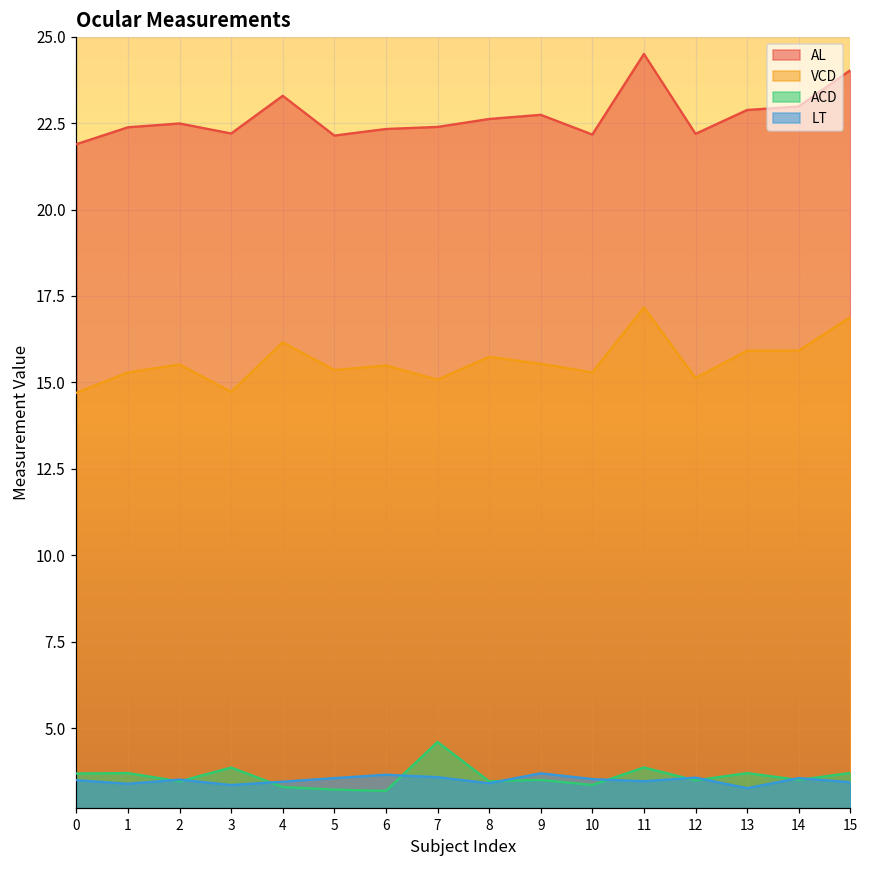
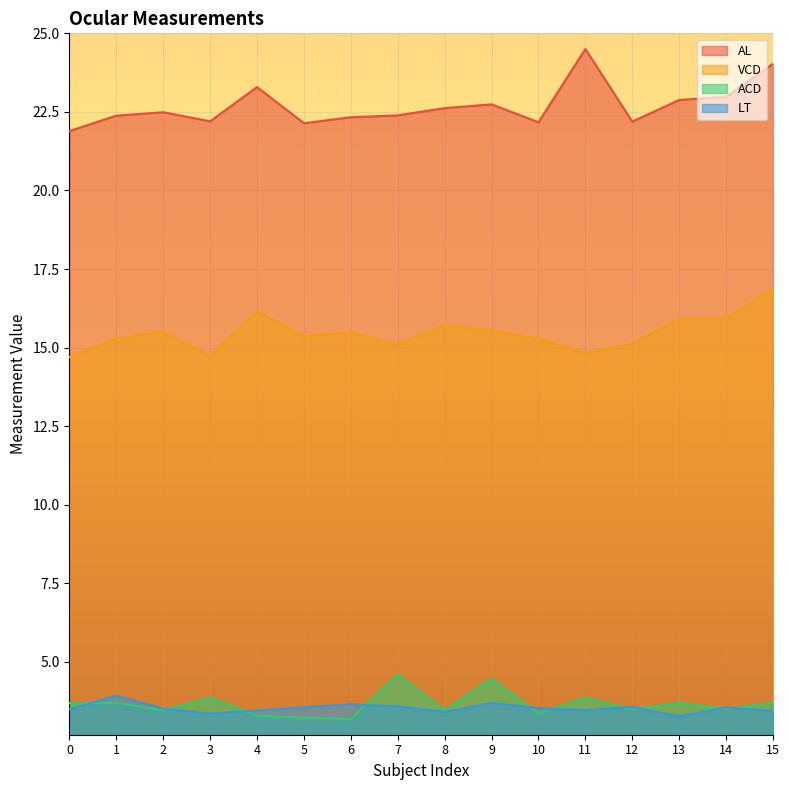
LT, 1: 3.4 -> 3.9
ACD, 9: 3.5 -> 4.5
VCD, 11: 17.2 -> 14.8
